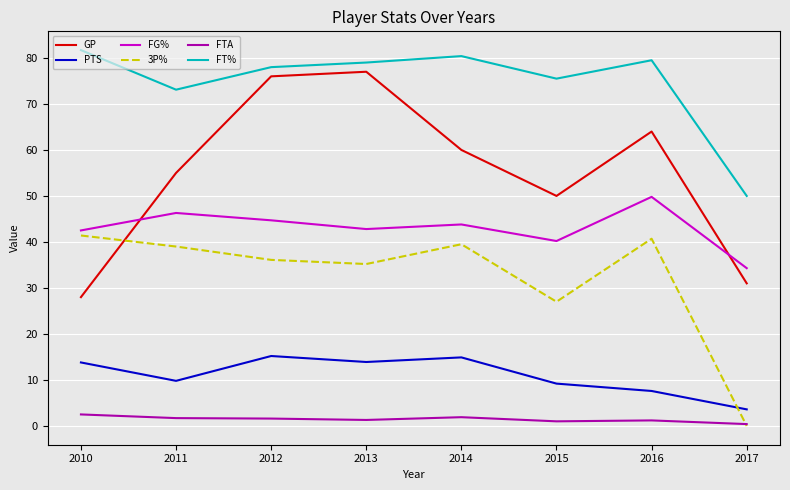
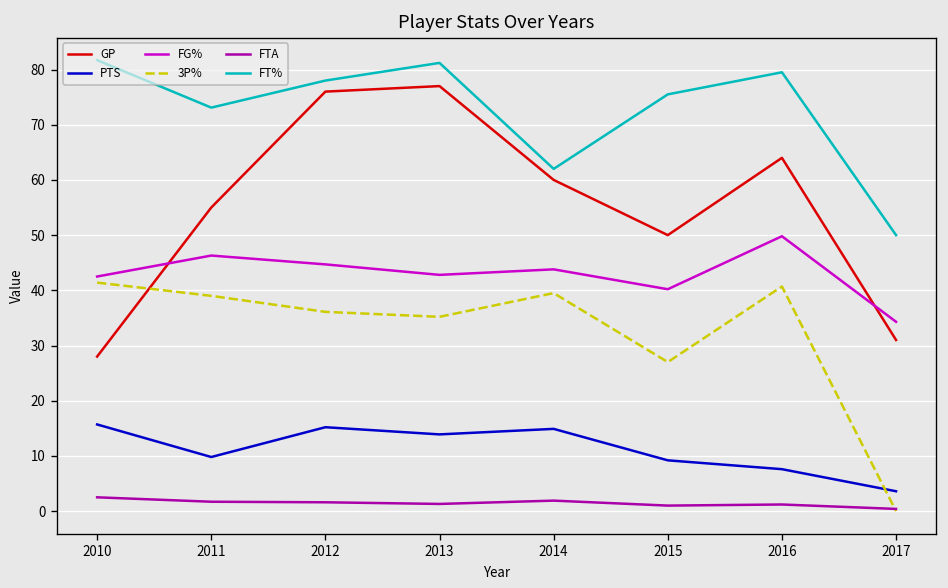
PTS, 2010: 14 -> 16
FT%, 2013: 79 -> 81
FT%, 2014: 80 -> 62
